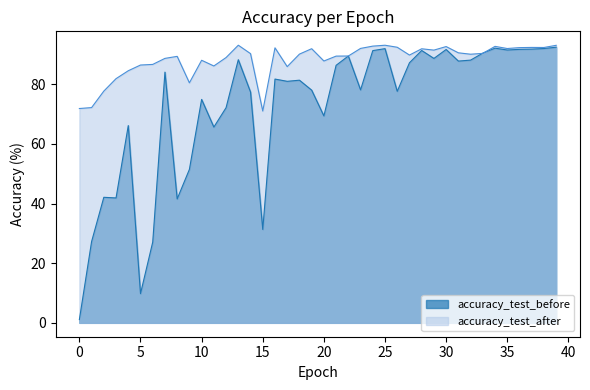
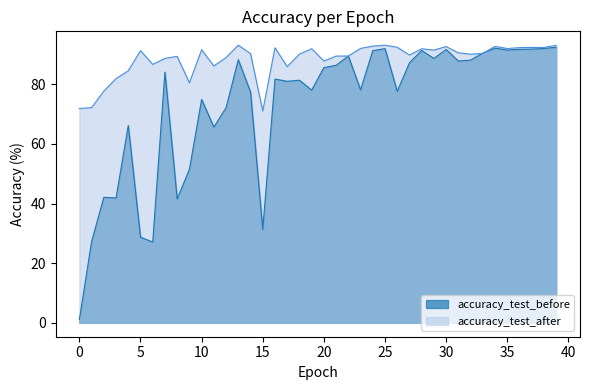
accuracy_test_before, 5: 10 -> 29
accuracy_test_after, 5: 86 -> 91
accuracy_test_after, 10: 88 -> 92
accuracy_test_before, 20: 69 -> 86
